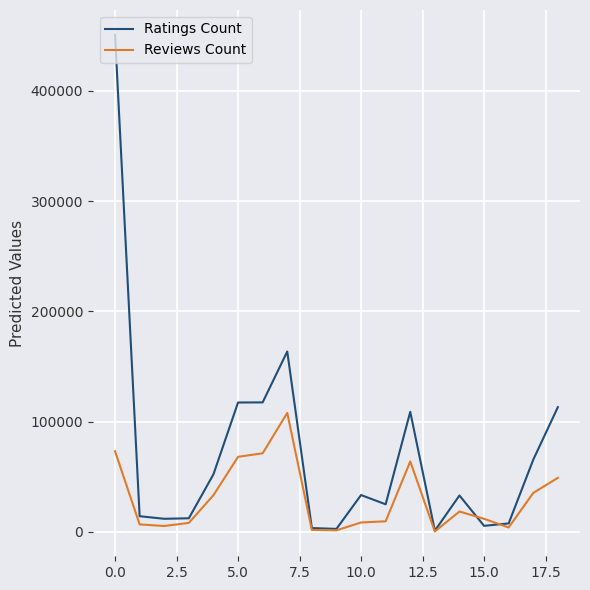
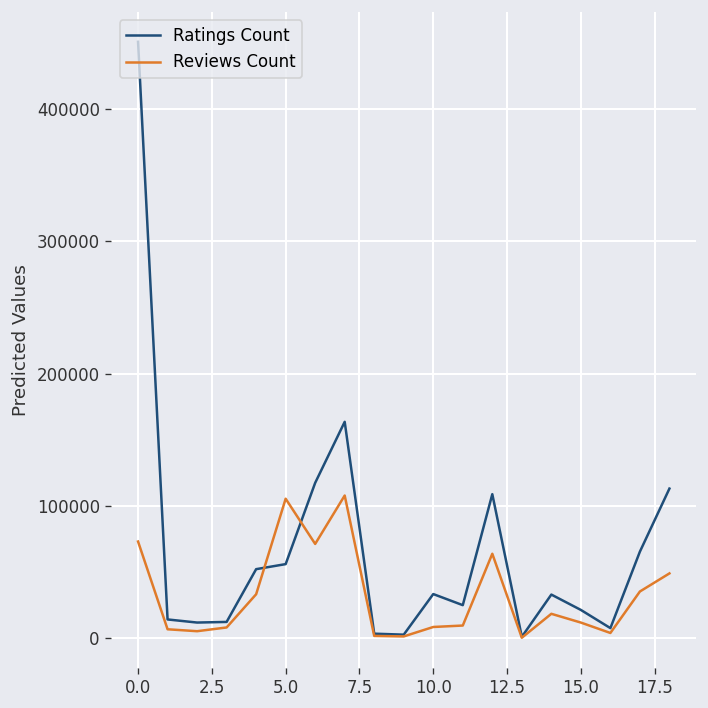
Ratings Count, 5.0: 117000 -> 56000
Reviews Count, 5.0: 68000 -> 105000
Ratings Count, 15.0: 6000 -> 21000
